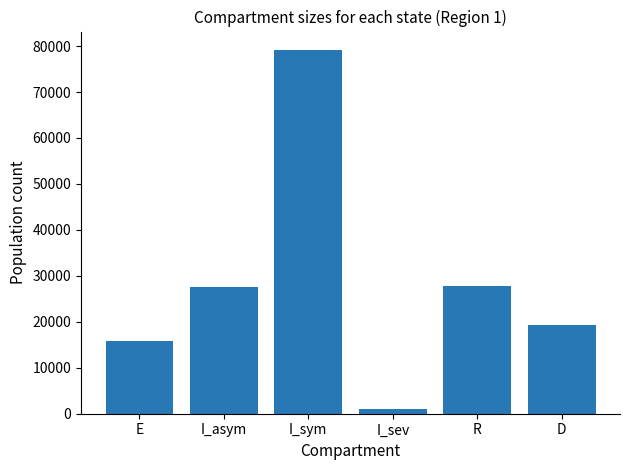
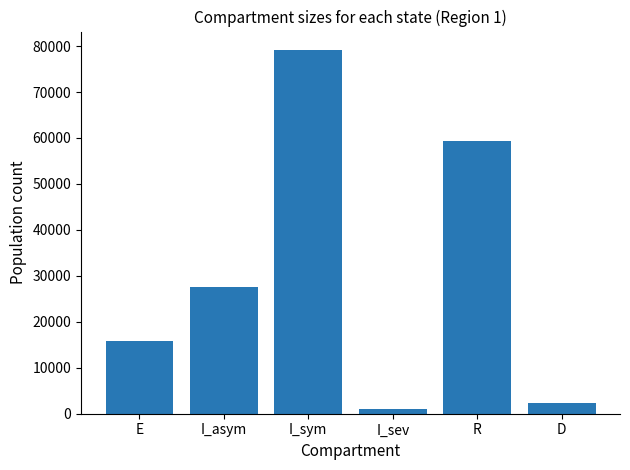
R: 28000 -> 59000
D: 19000 -> 2000
